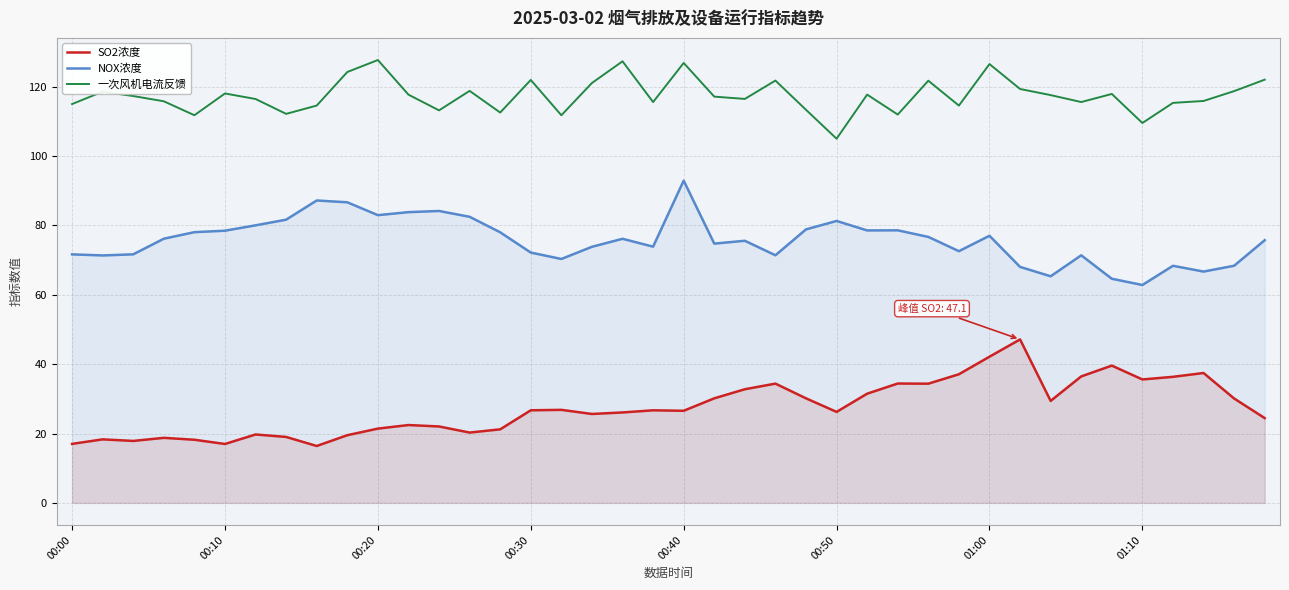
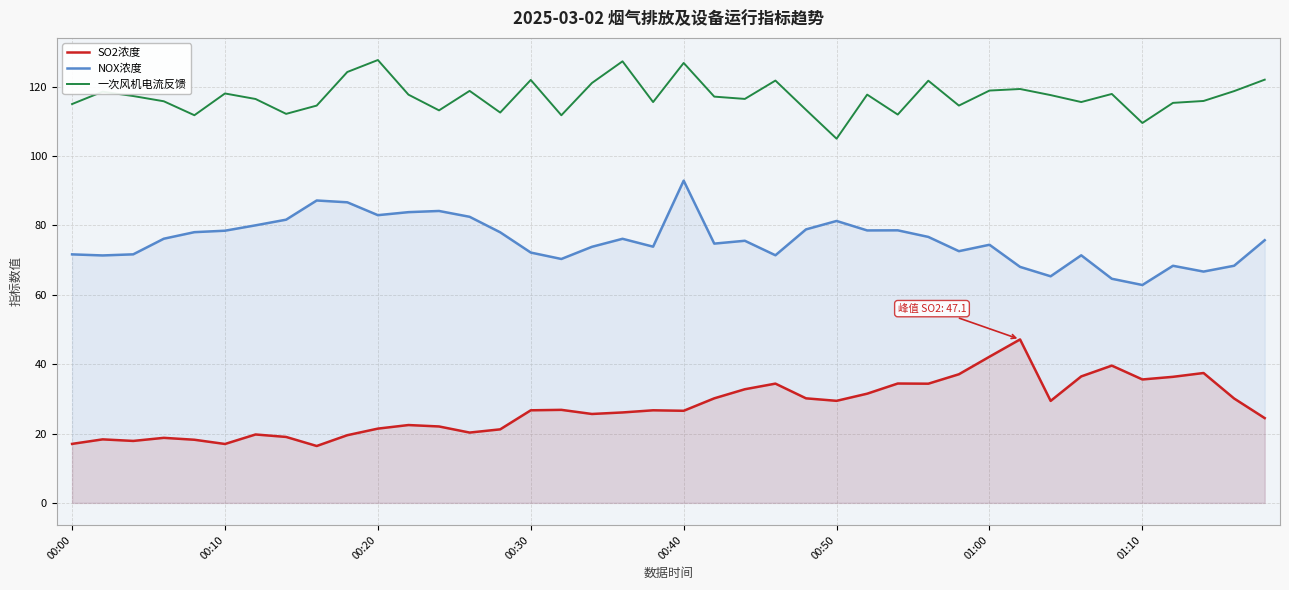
SO2浓度, 00:50: 26 -> 29
NOX浓度, 01:00: 77 -> 74
一次风机电流反馈, 01:00: 127 -> 119
